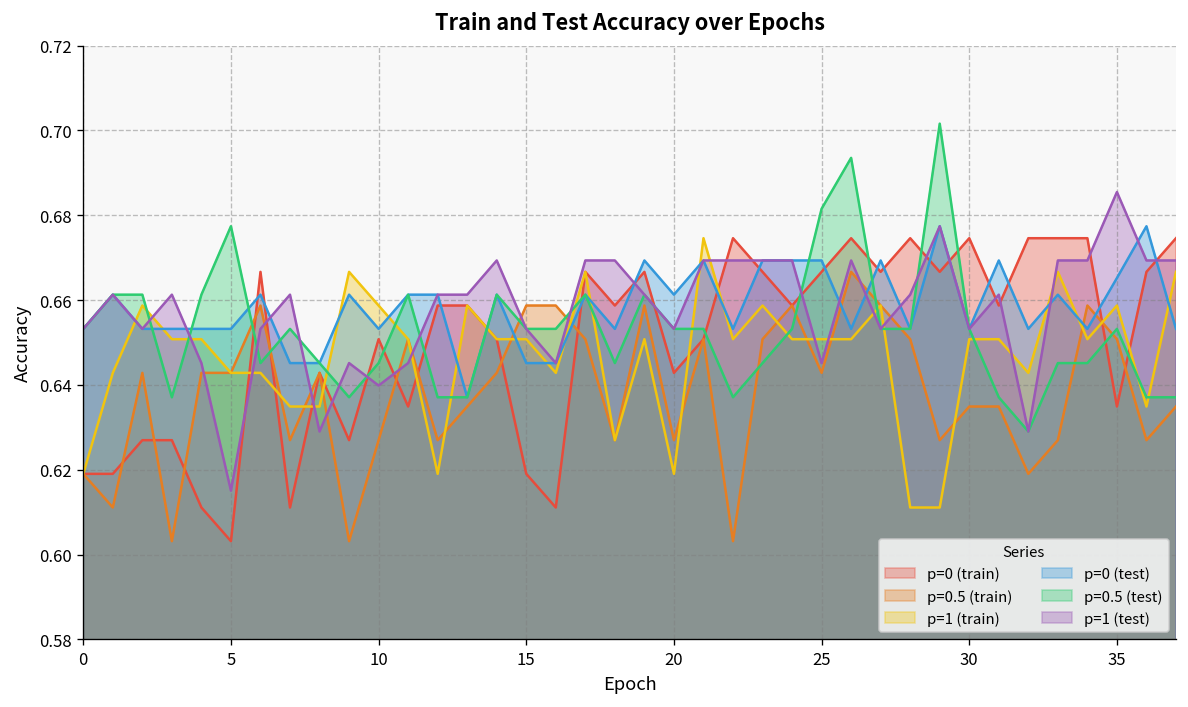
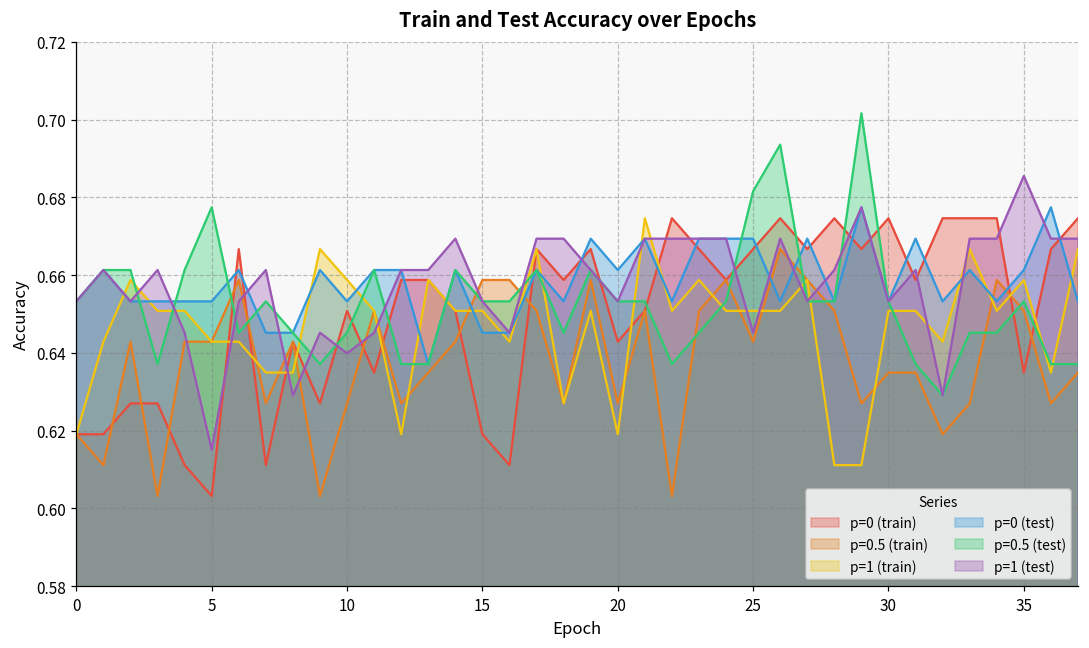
p=0 (test), 35: 0.665 -> 0.661
